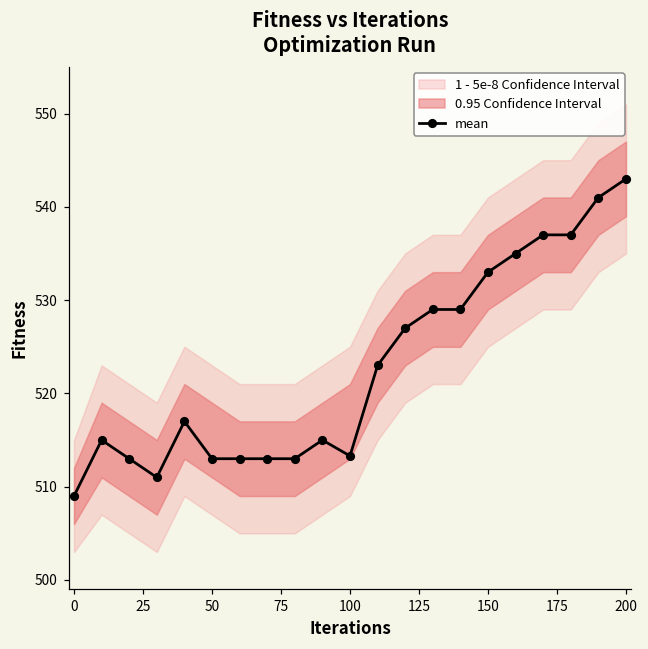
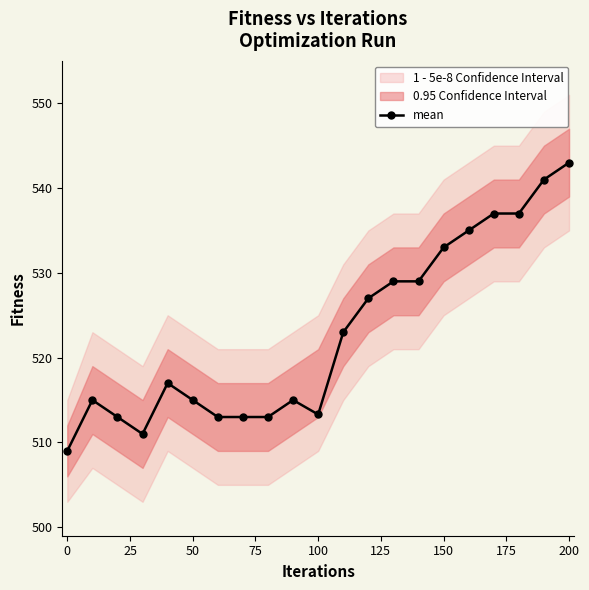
mean, 50: 513 -> 515
